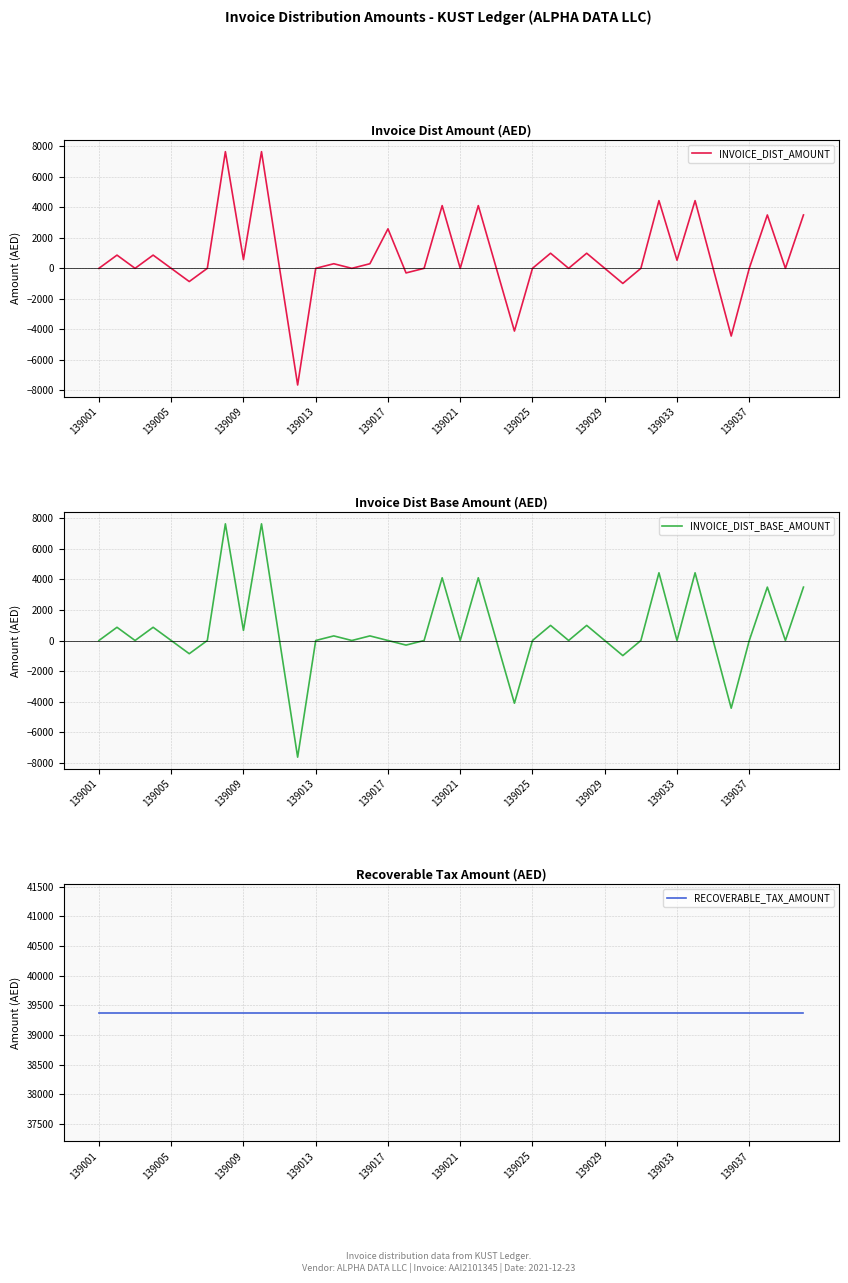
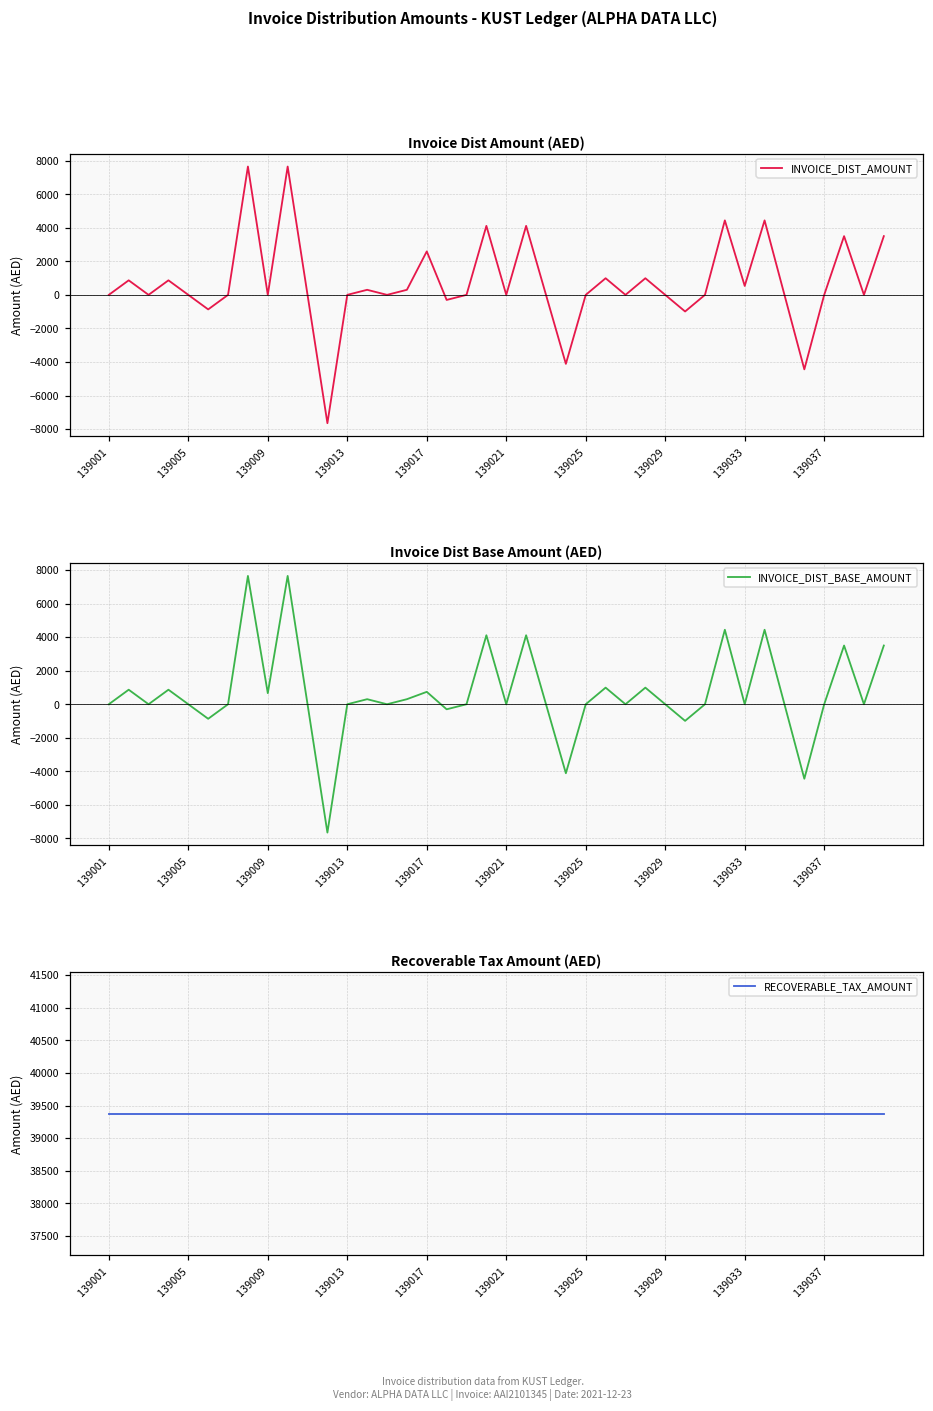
Invoice Dist Amount (AED), 139009: 600 -> 0
Invoice Dist Base Amount (AED), 139017: 0 -> 700
